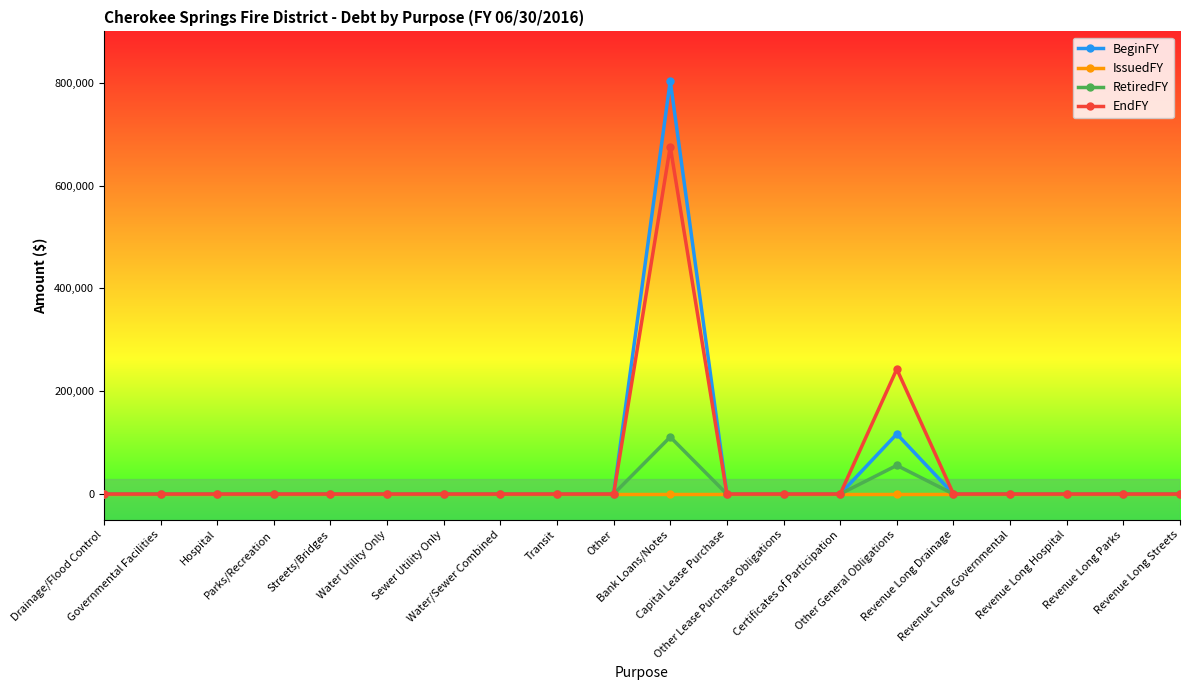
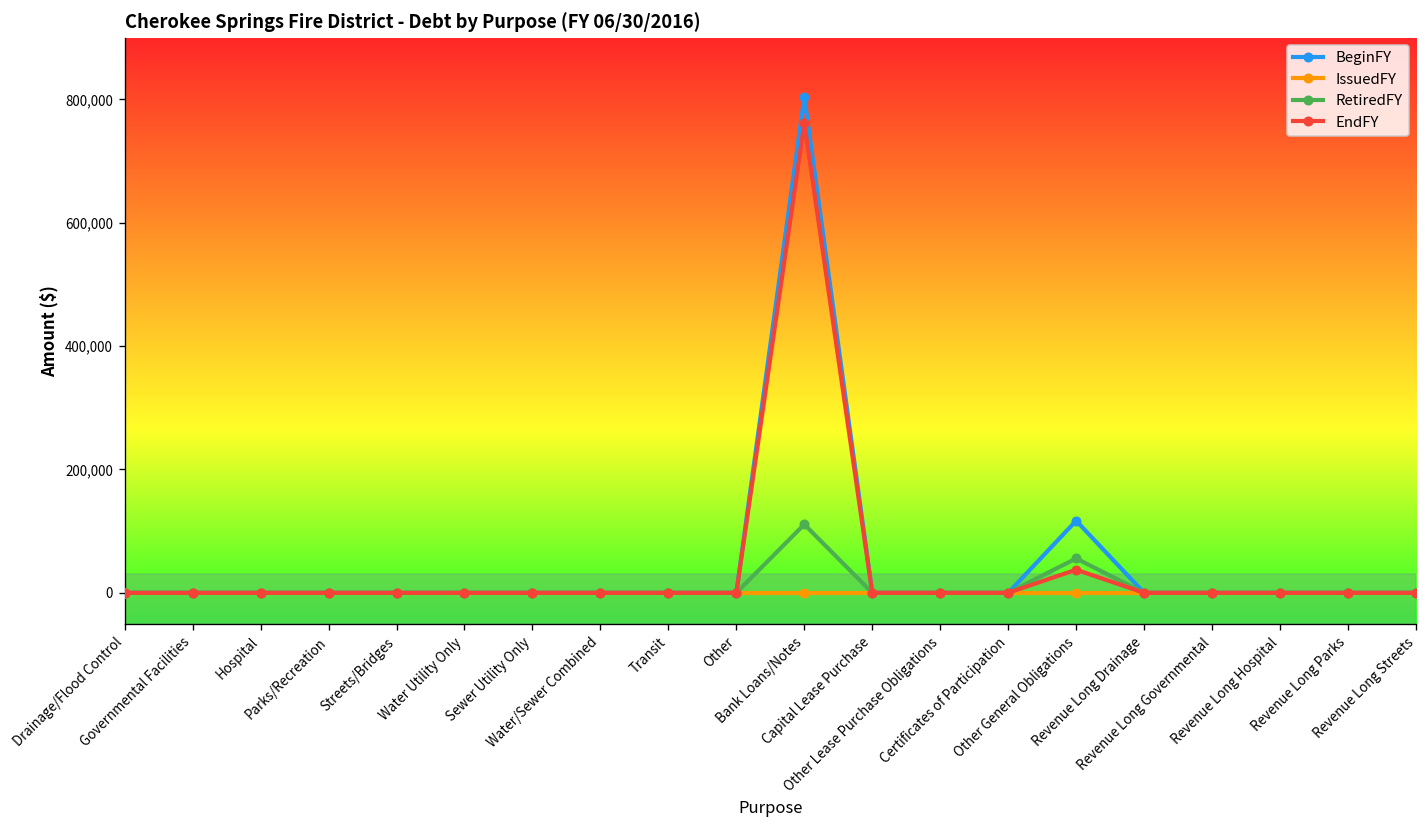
EndFY, Bank Loans/Notes: 680,000 -> 760,000
EndFY, Other General Obligations: 240,000 -> 40,000
